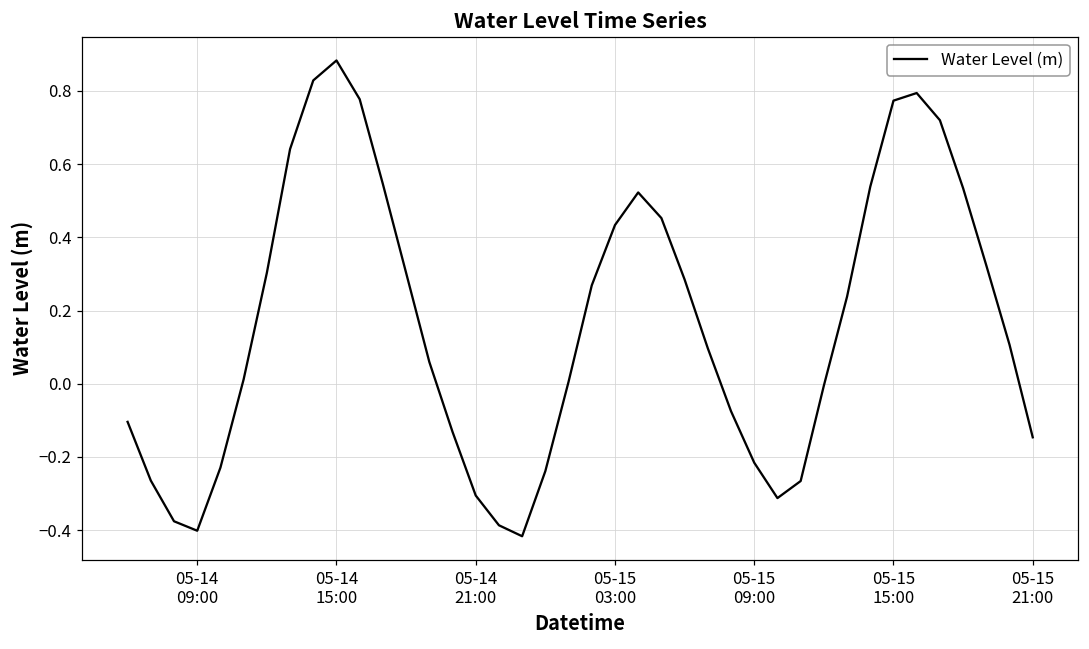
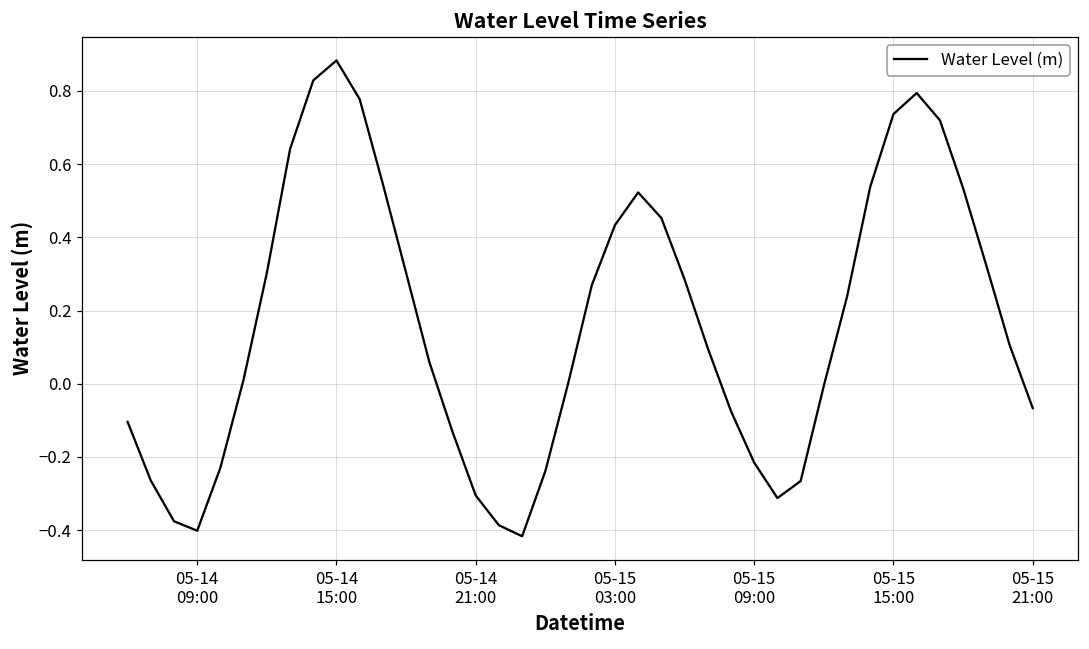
05-15 15:00: 0.77 -> 0.74
05-15 21:00: -0.15 -> -0.07
